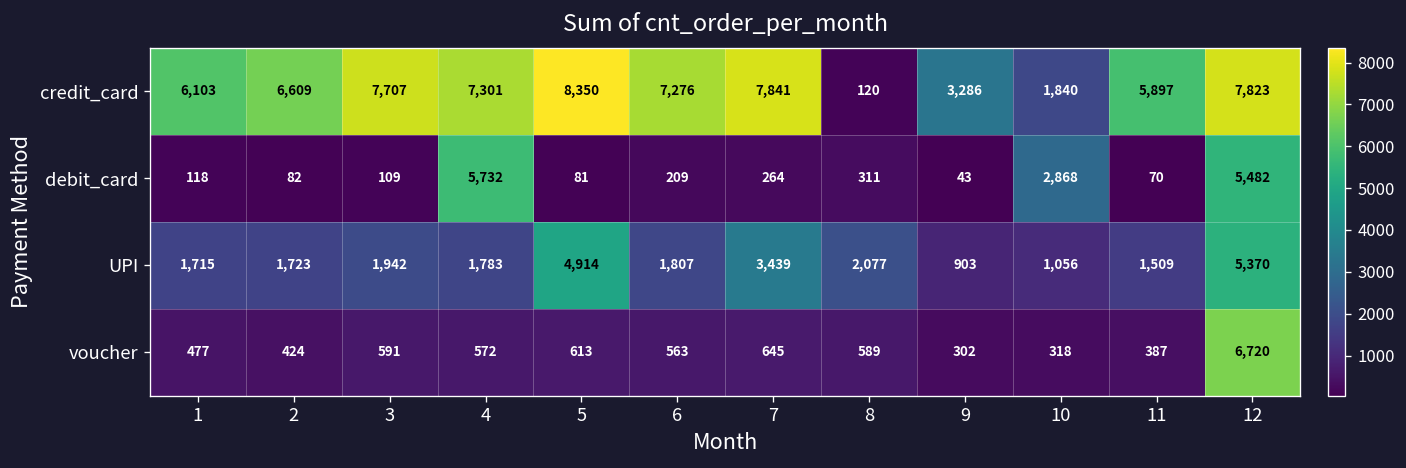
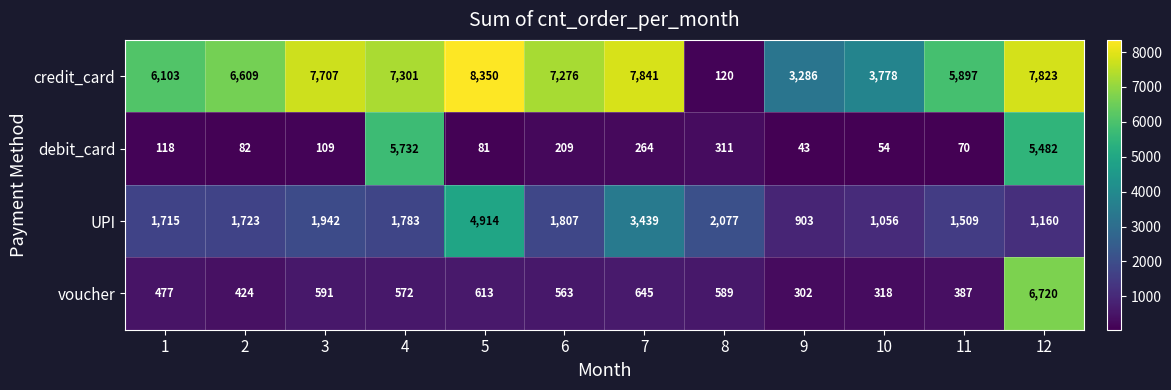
credit_card, 10: 1,840 -> 3,778
debit_card, 10: 2,868 -> 54
UPI, 12: 5,370 -> 1,160
